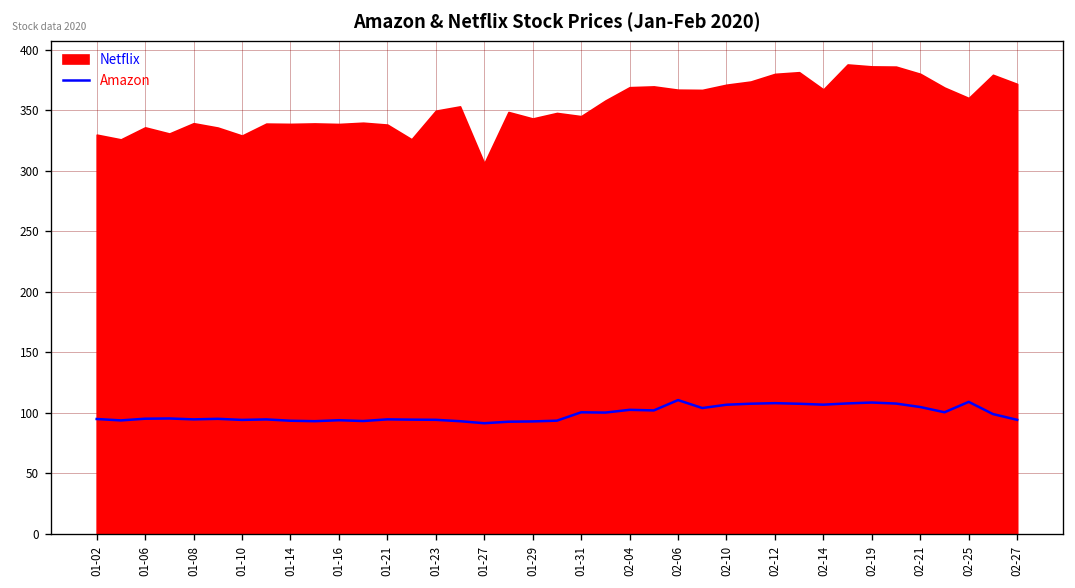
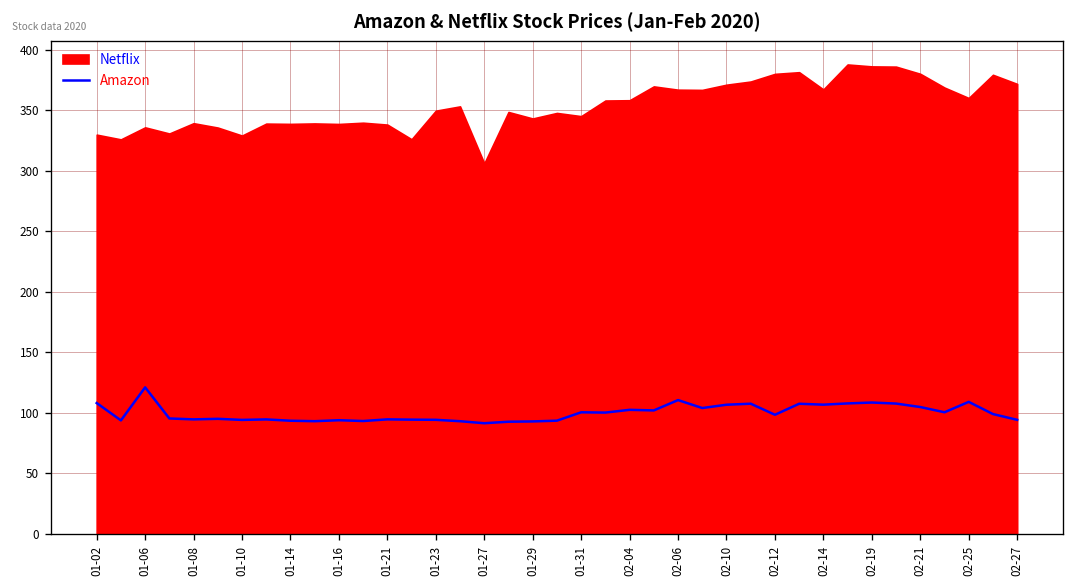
Amazon, 01-02: 95 -> 108
Amazon, 01-06: 95 -> 121
Netflix, 02-04: 369 -> 358
Amazon, 02-12: 108 -> 98
